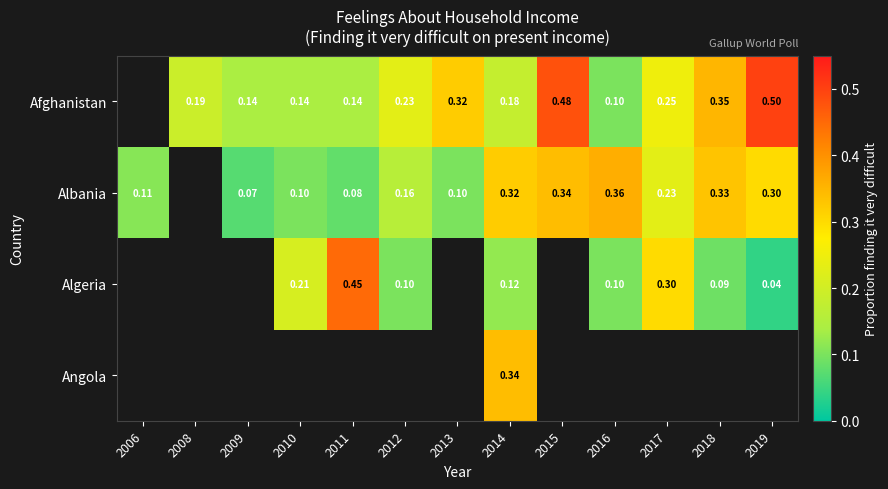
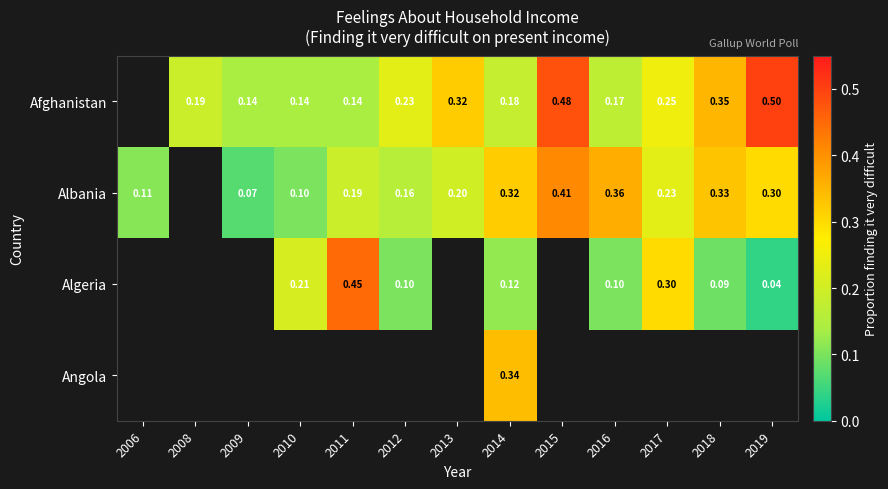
Afghanistan, 2016: 0.10 -> 0.17
Albania, 2011: 0.08 -> 0.19
Albania, 2013: 0.10 -> 0.20
Albania, 2015: 0.34 -> 0.41
